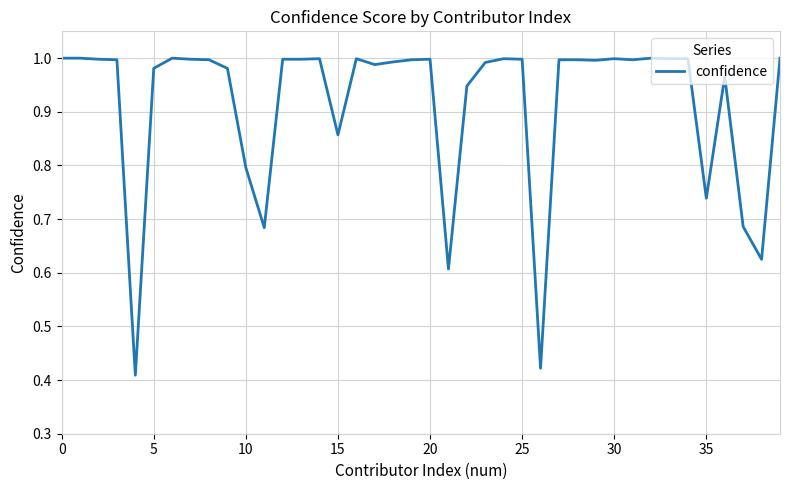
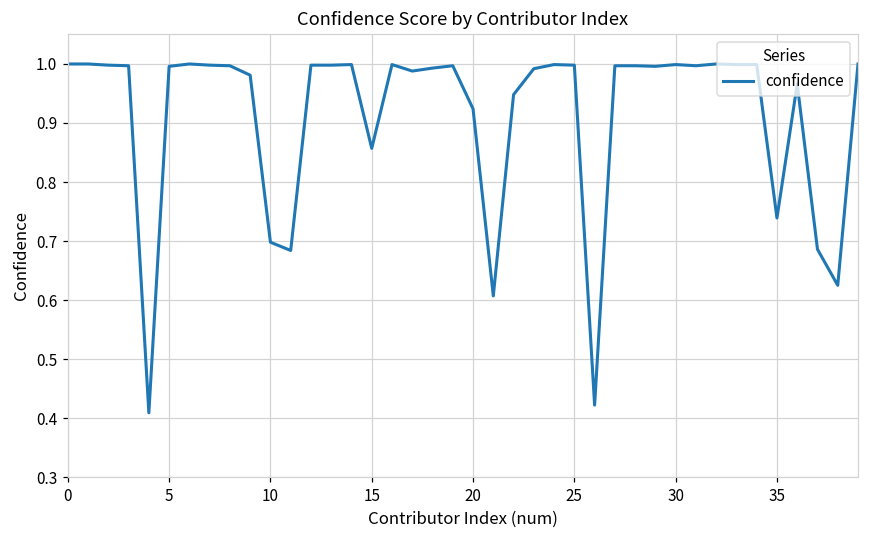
5: 0.98 -> 1.00
10: 0.80 -> 0.70
20: 1.00 -> 0.92
